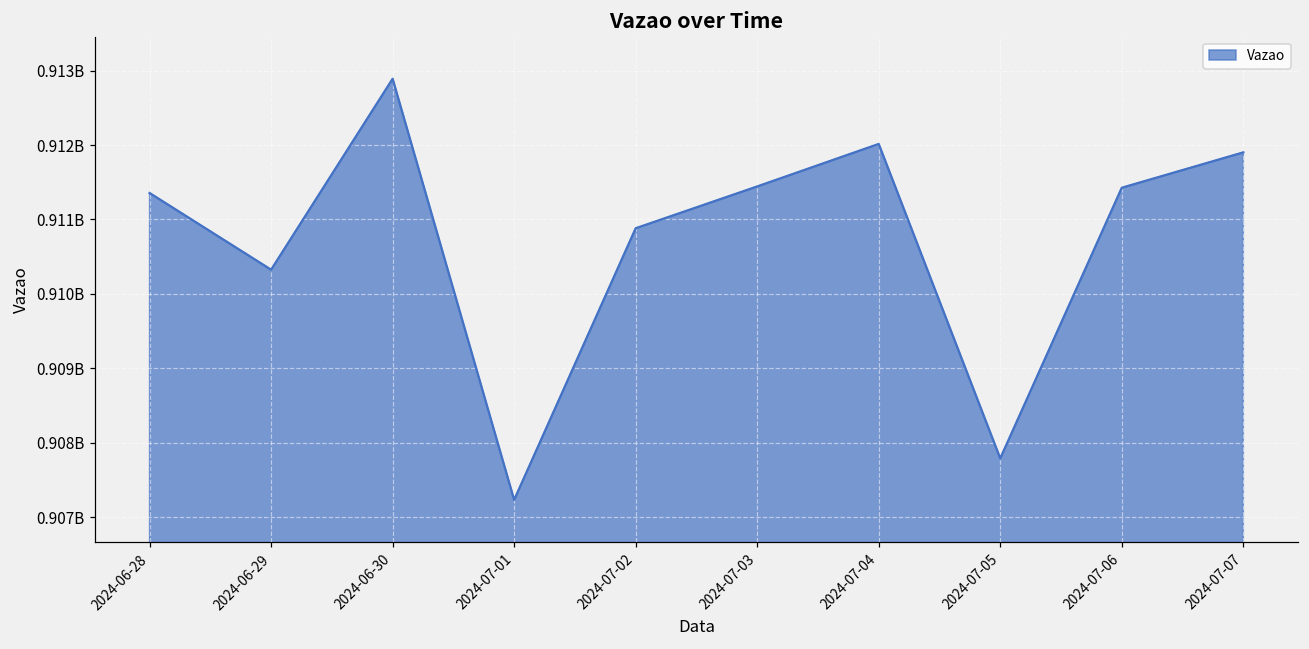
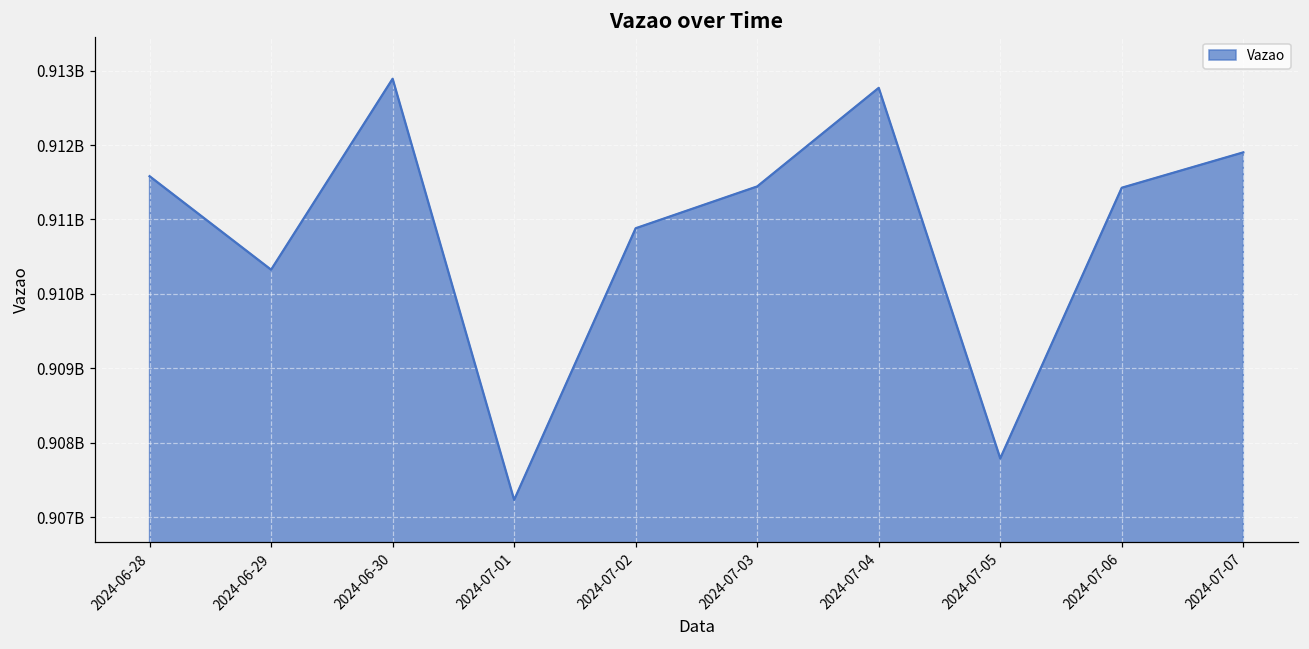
2024-06-28: 911400000 -> 911600000
2024-07-04: 912000000 -> 912800000
